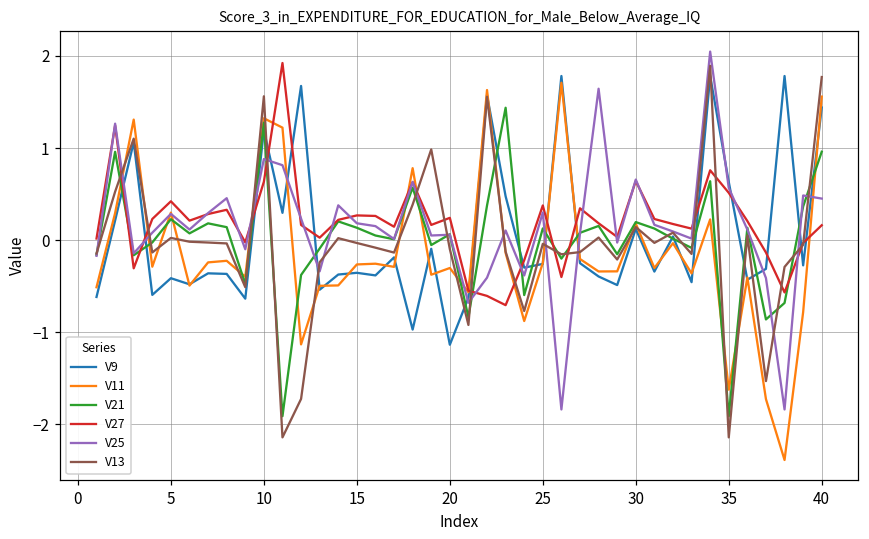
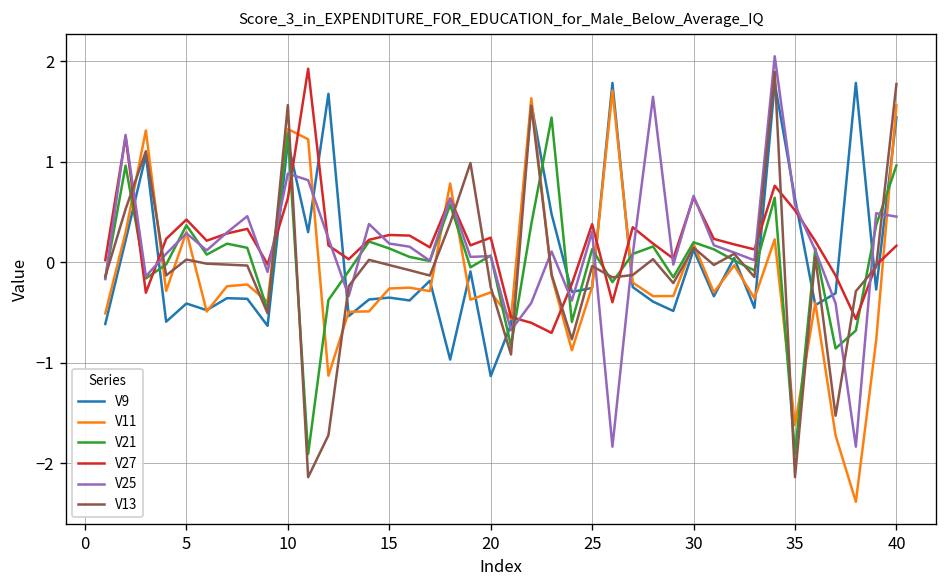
V21, 5: 0.2 -> 0.4
V13, 20: -0.1 -> -0.2
